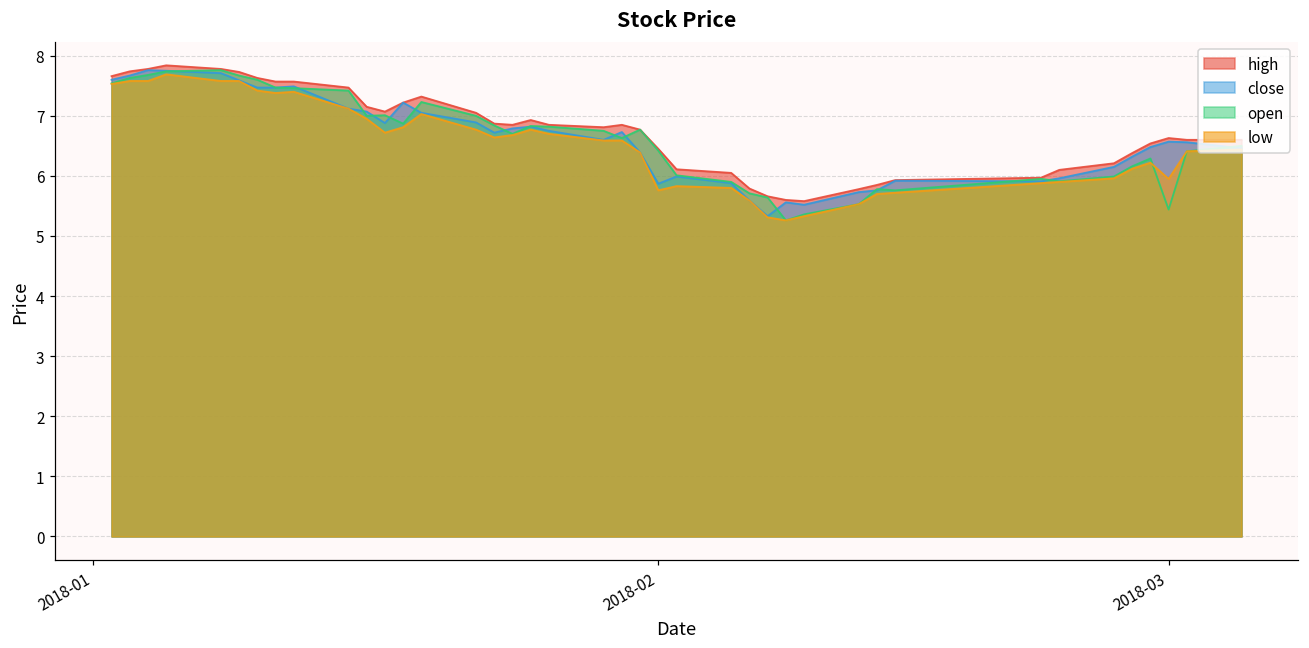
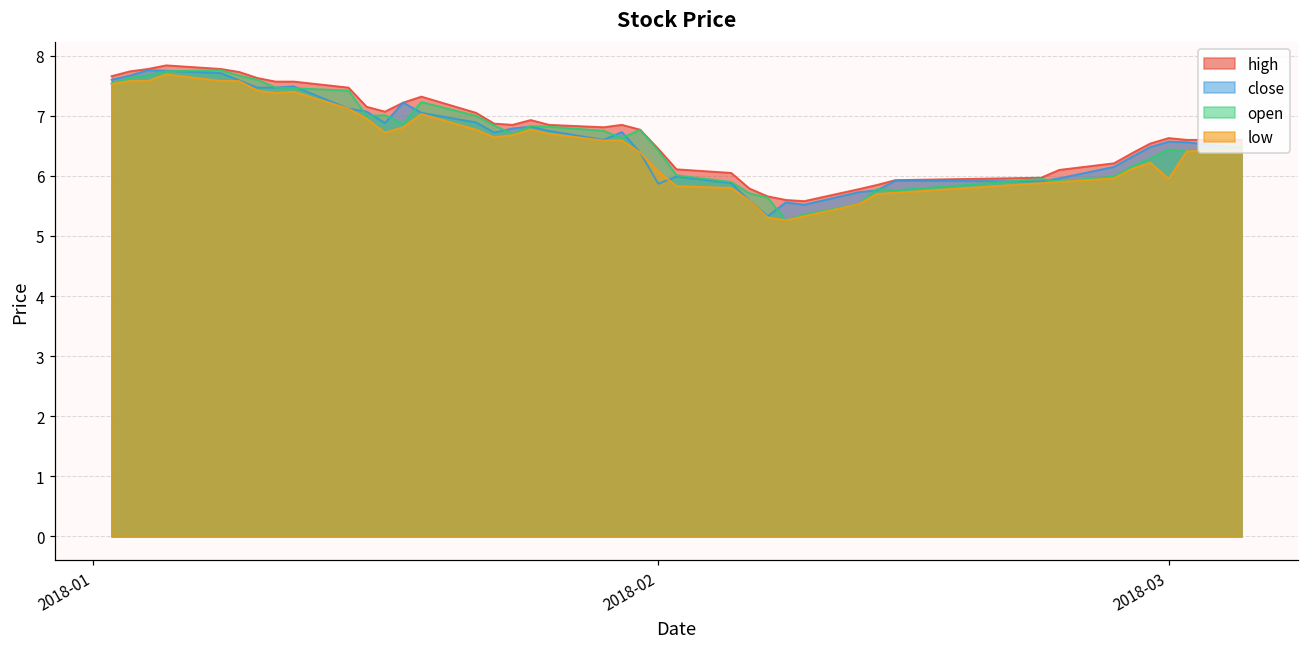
low, 2018-02: 5.8 -> 6.1
open, 2018-03: 5.4 -> 6.4
